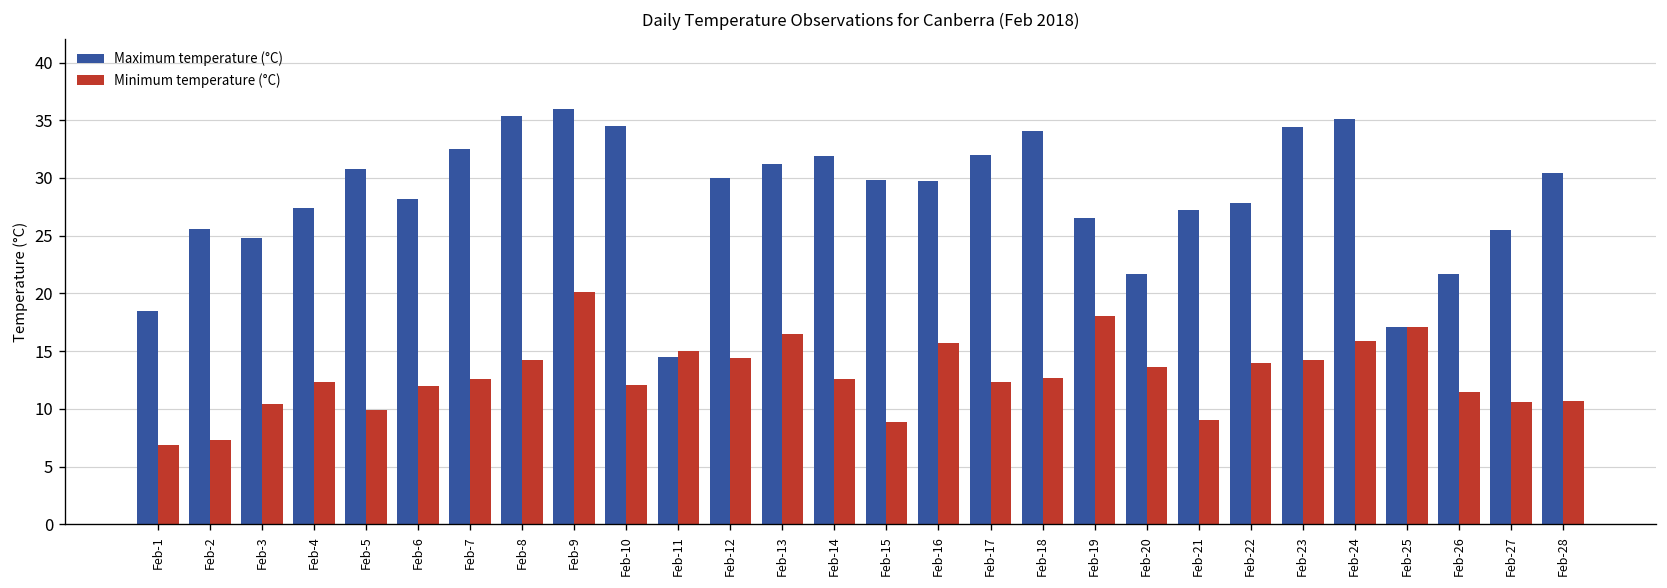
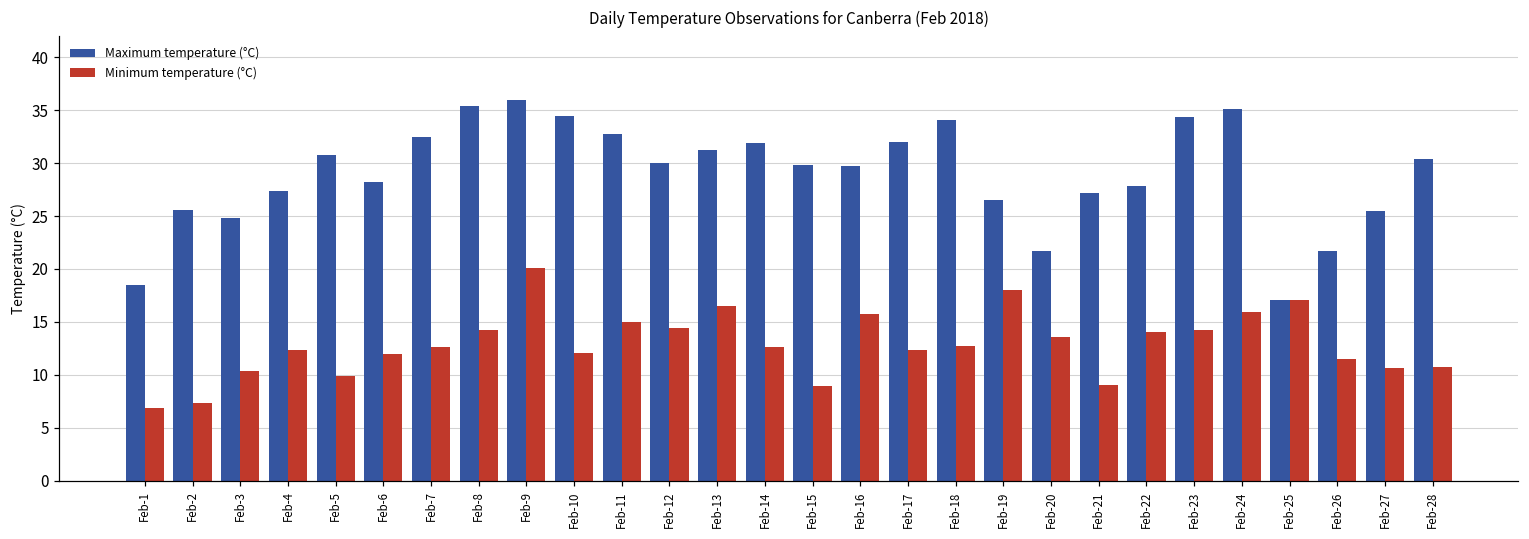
Maximum temperature (°C), Feb-11: 15 -> 33
